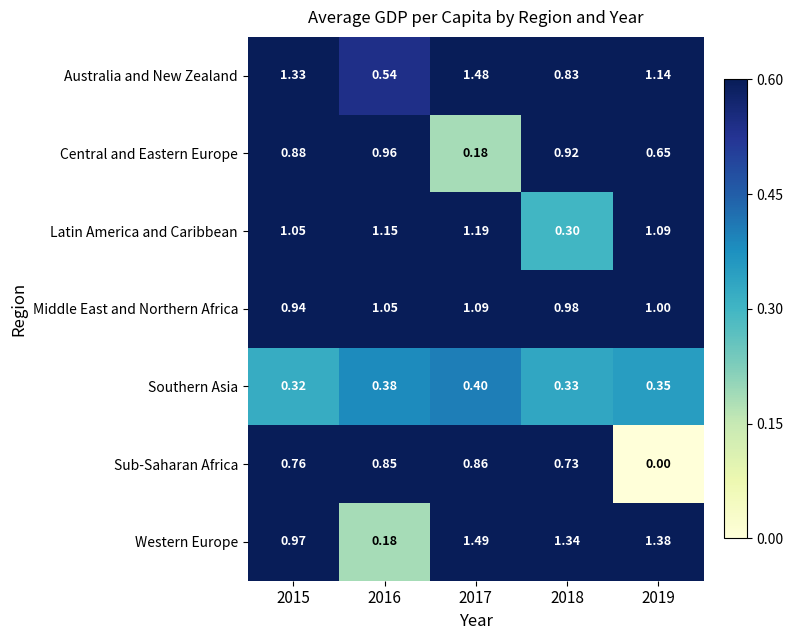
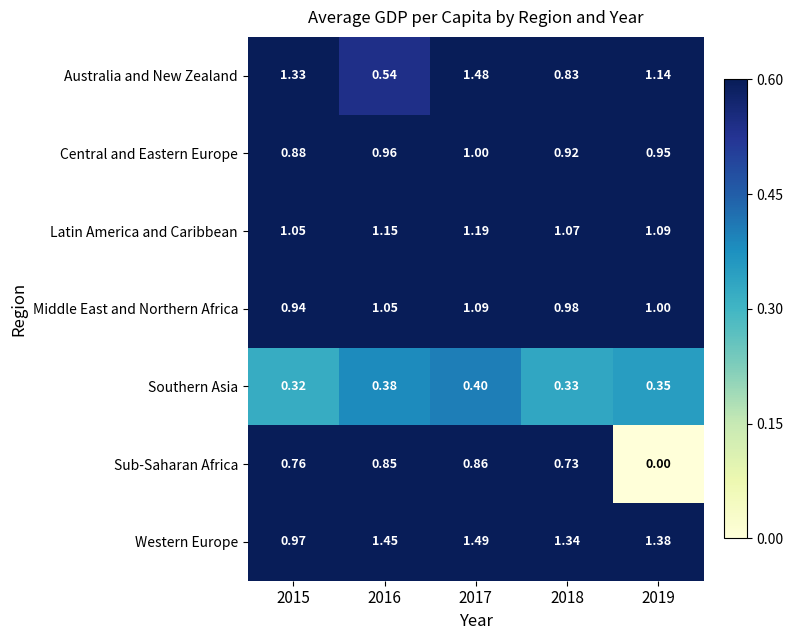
Central and Eastern Europe, 2017: 0.18 -> 1.00
Central and Eastern Europe, 2019: 0.65 -> 0.95
Latin America and Caribbean, 2018: 0.30 -> 1.07
Western Europe, 2016: 0.18 -> 1.45
